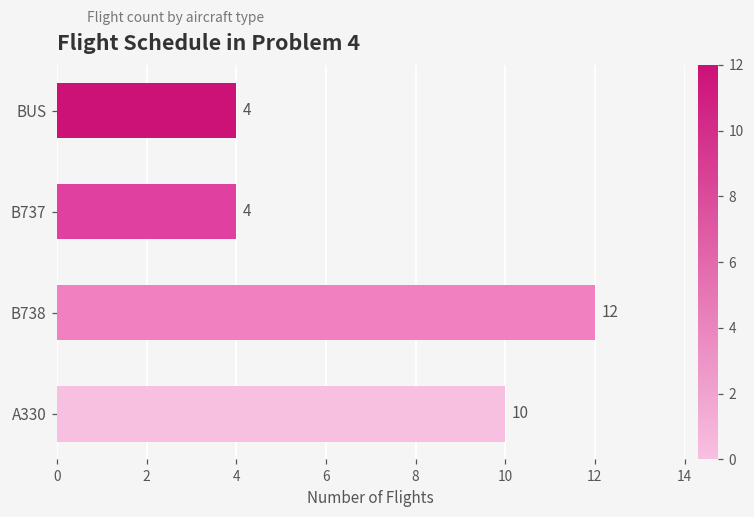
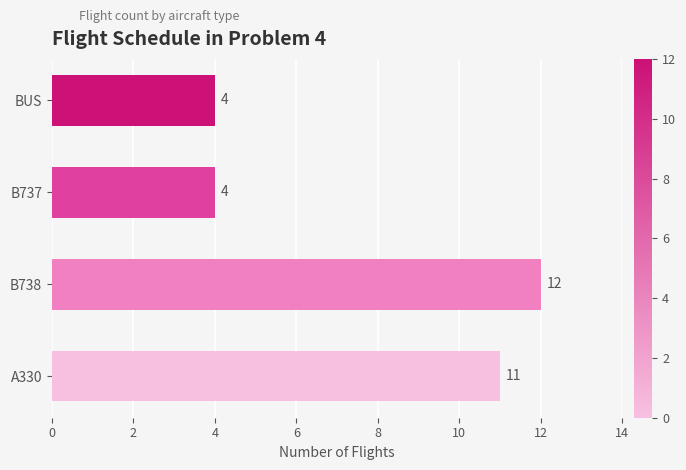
A330: 10 -> 11
